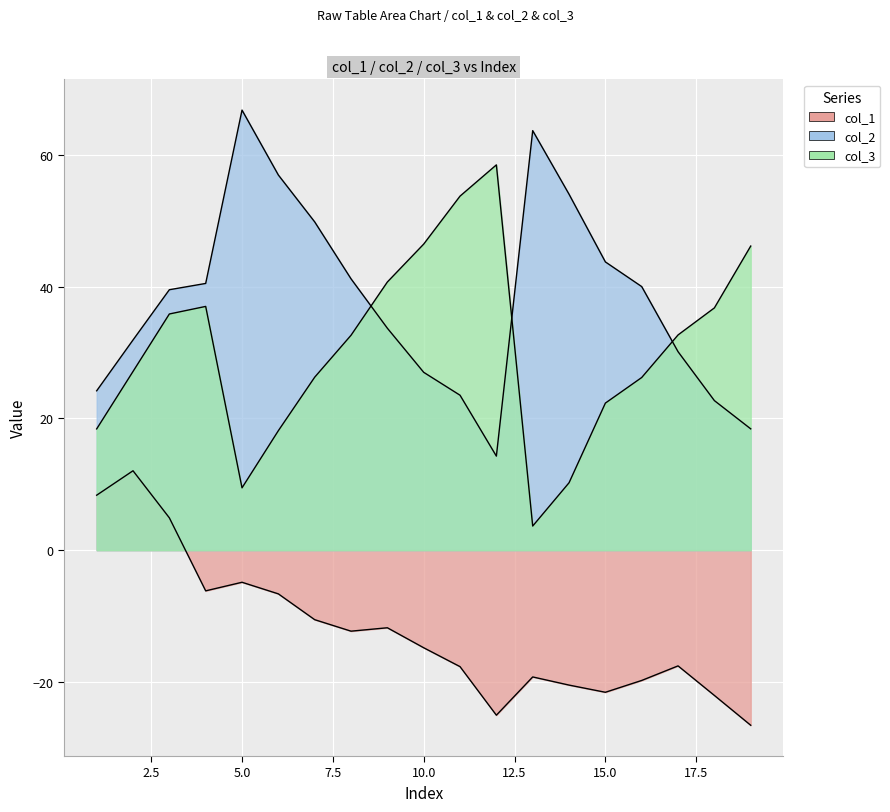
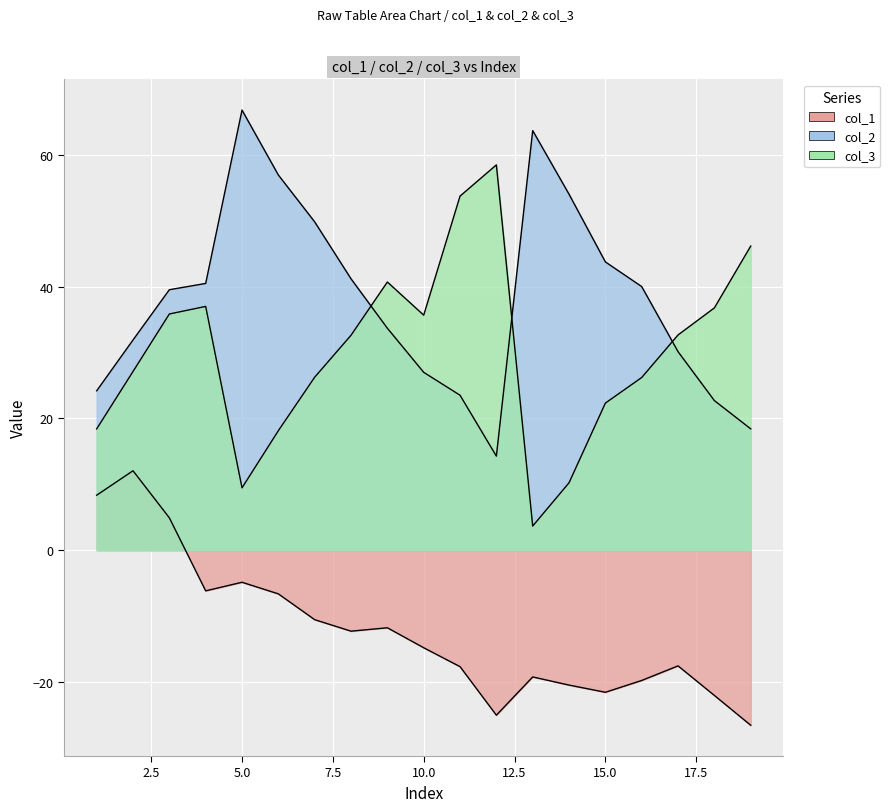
col_3, 10.0: 46 -> 36
